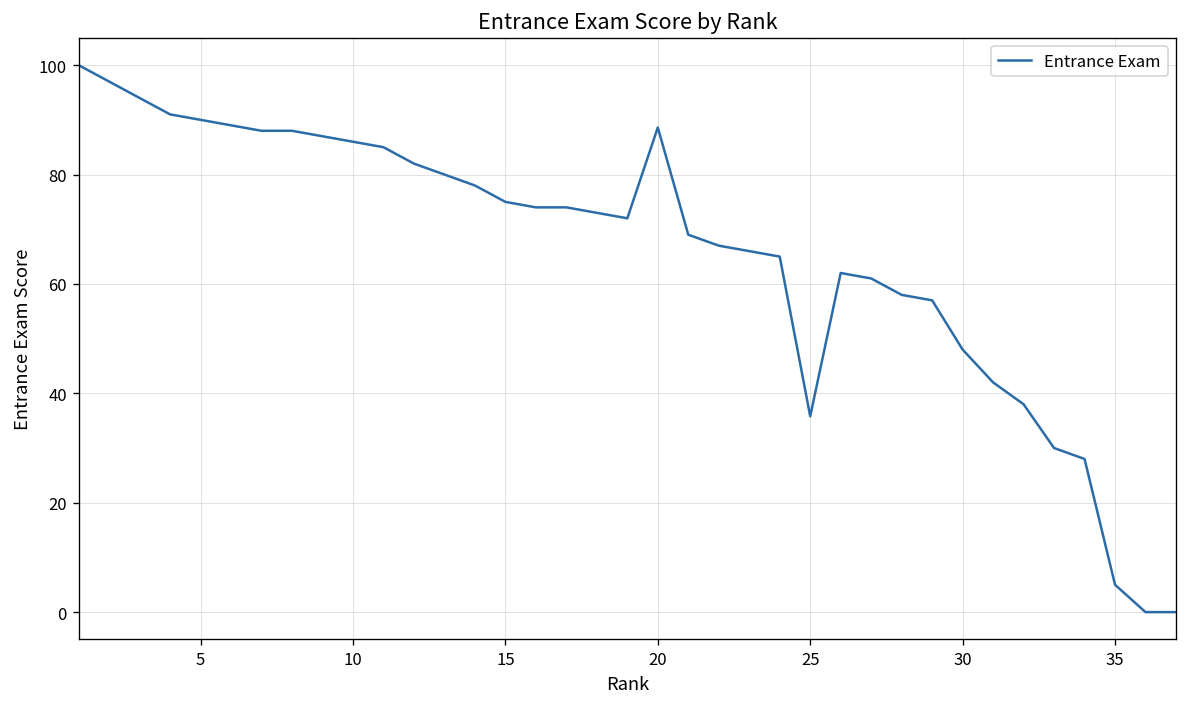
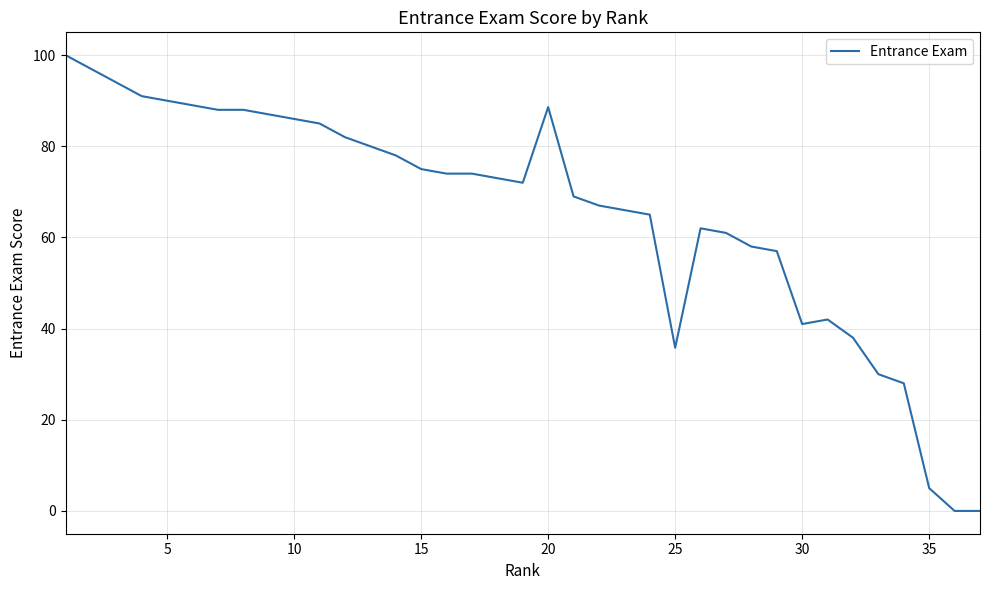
30: 48 -> 41
